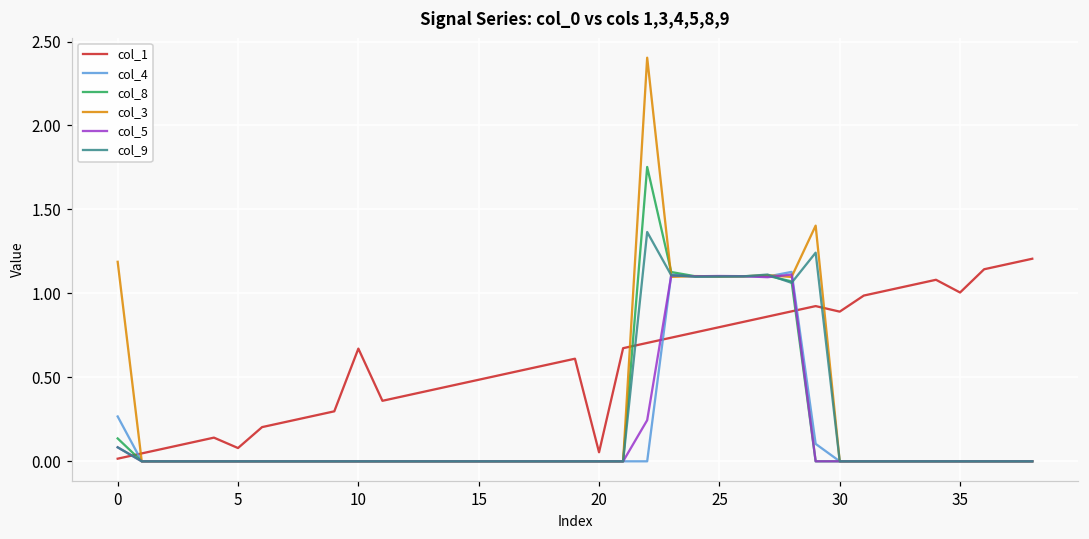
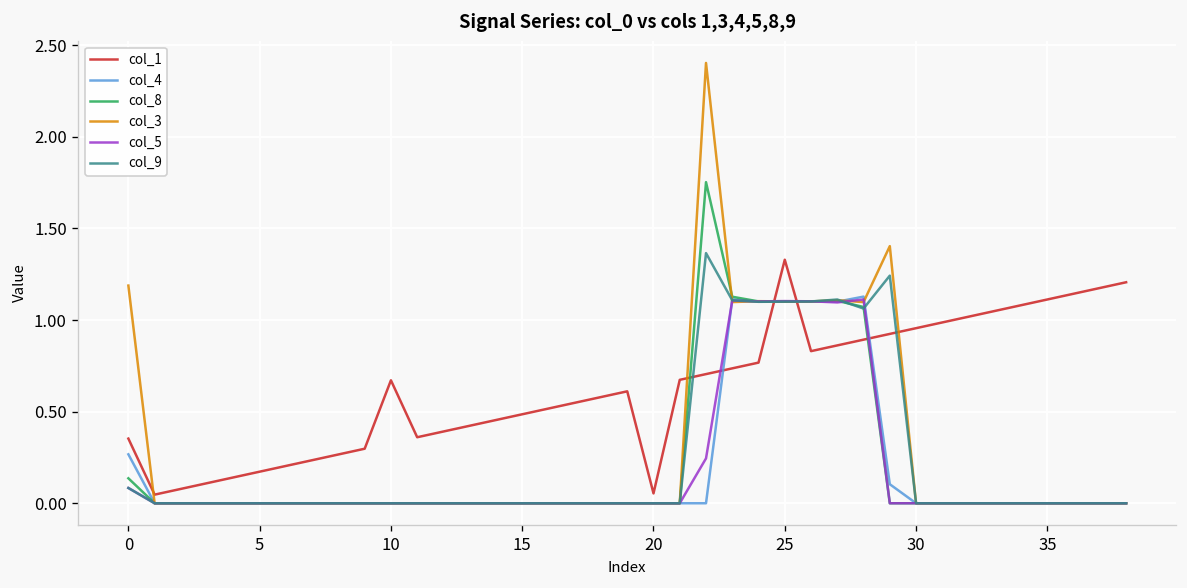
col_1, 0: 0.02 -> 0.35
col_1, 5: 0.08 -> 0.17
col_1, 25: 0.80 -> 1.33
col_1, 30: 0.89 -> 0.96
col_1, 35: 1.01 -> 1.11
